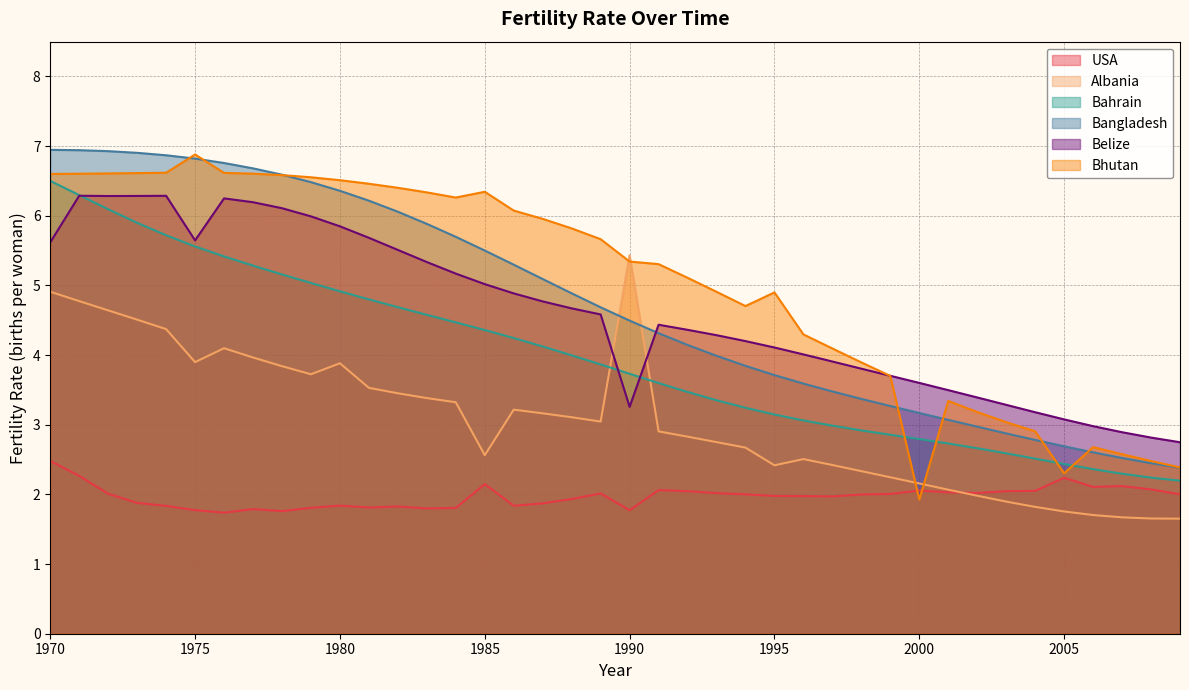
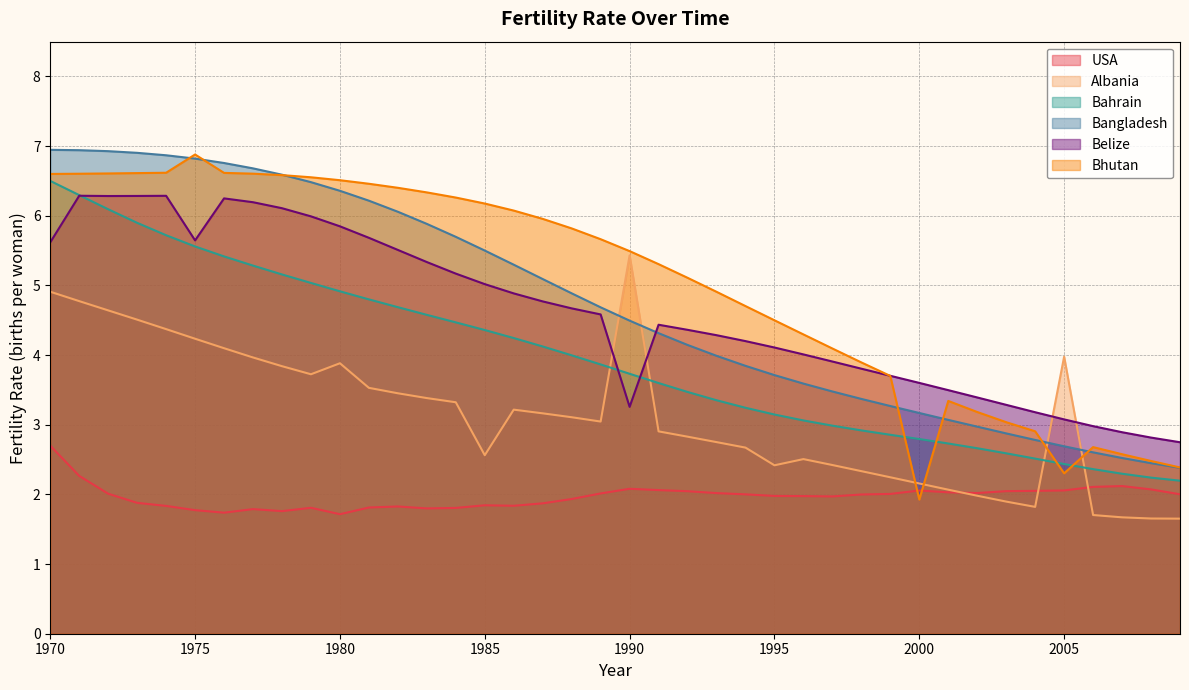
USA, 1970: 2.5 -> 2.7
Albania, 1975: 3.9 -> 4.2
USA, 1980: 1.8 -> 1.7
USA, 1985: 2.1 -> 1.8
Bhutan, 1985: 6.3 -> 6.2
USA, 1990: 1.8 -> 2.1
Bhutan, 1990: 5.3 -> 5.5
Bhutan, 1995: 4.9 -> 4.5
USA, 2005: 2.2 -> 2.1
Albania, 2005: 1.8 -> 4.0
